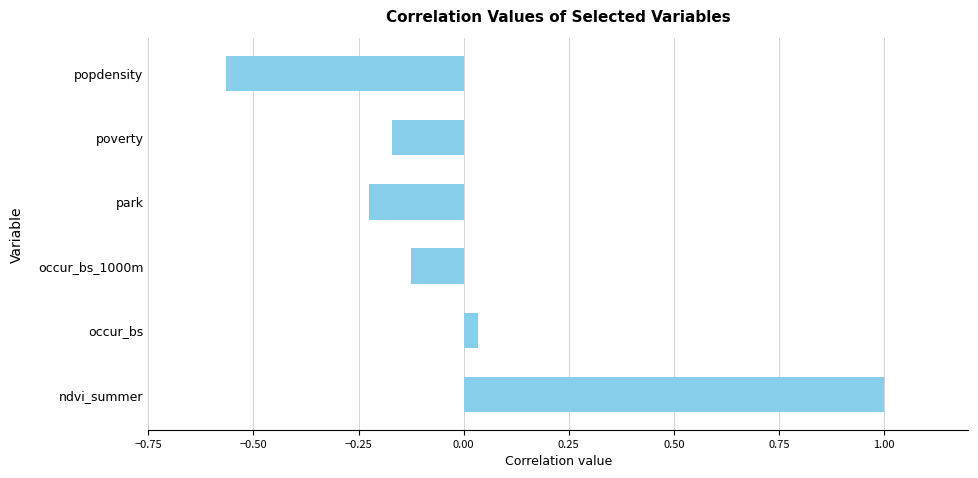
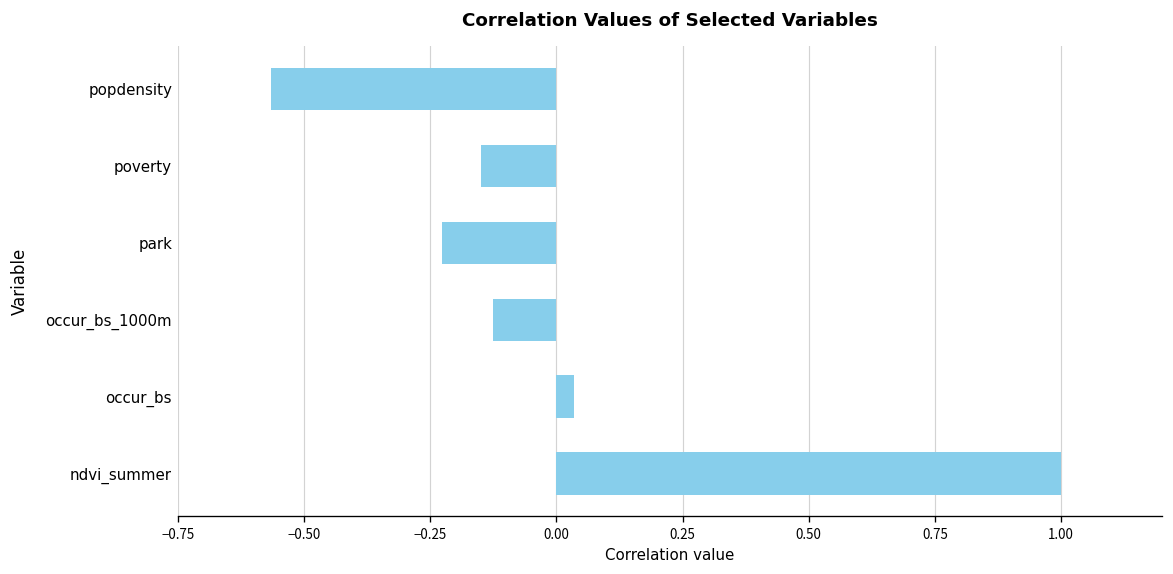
poverty: -0.17 -> -0.15
